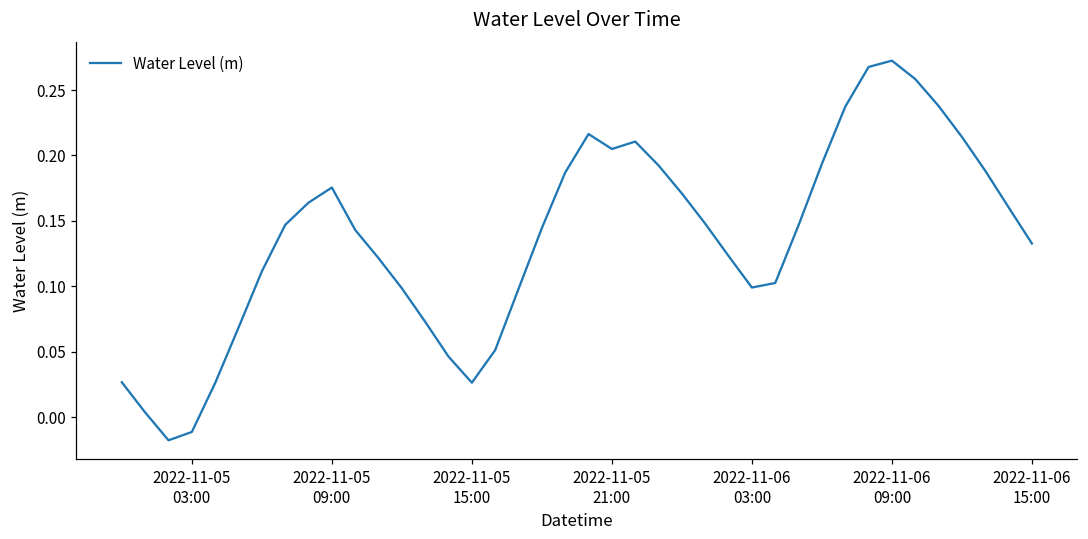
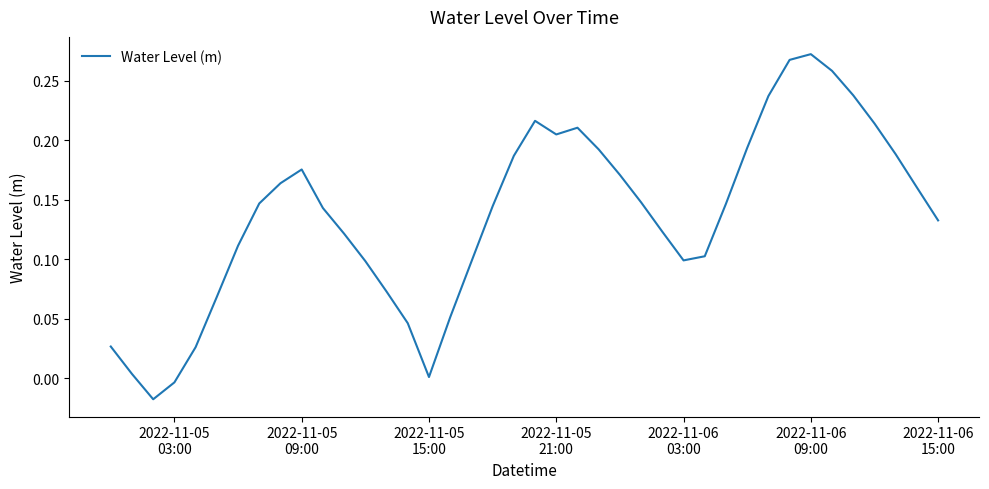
2022-11-05 03:00: -0.011 -> -0.003
2022-11-05 15:00: 0.026 -> 0.001
